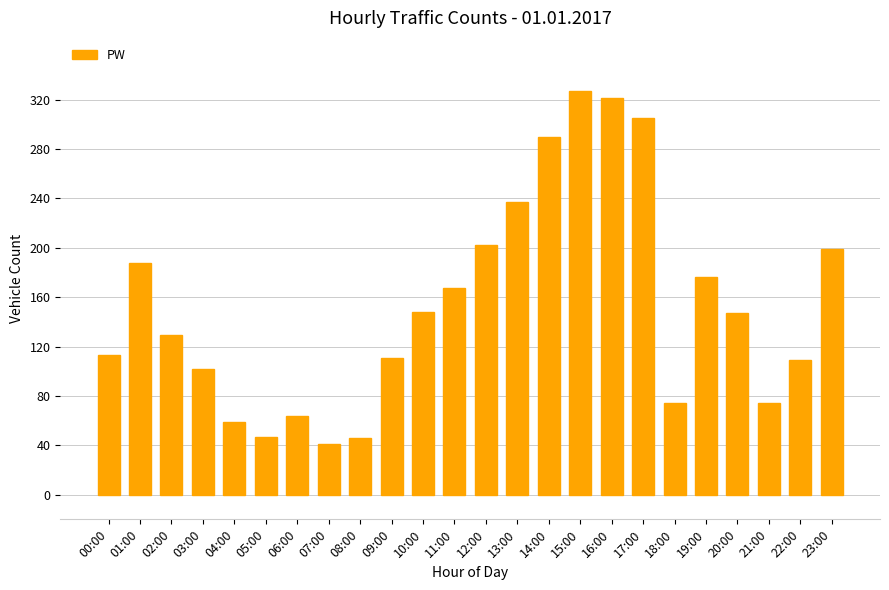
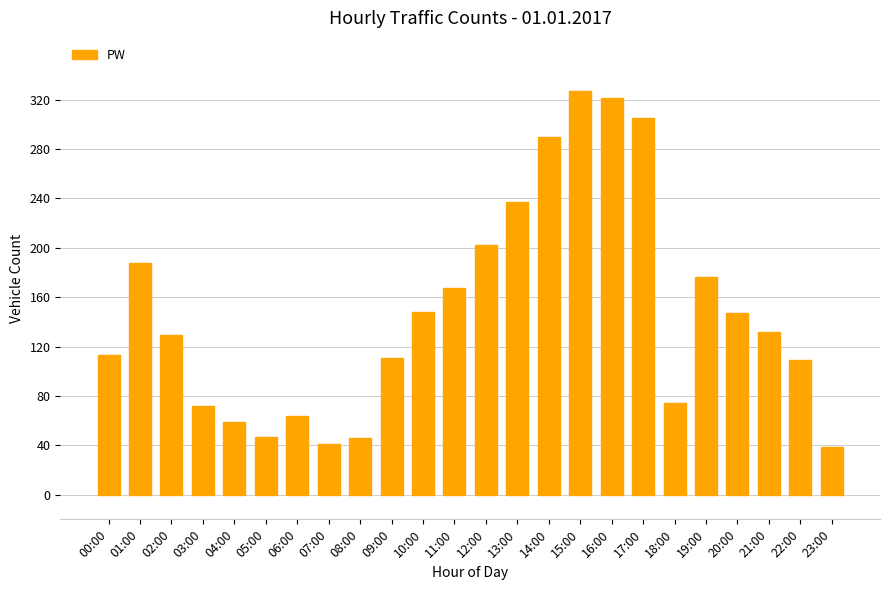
03:00: 102 -> 72
21:00: 74 -> 132
23:00: 199 -> 39
